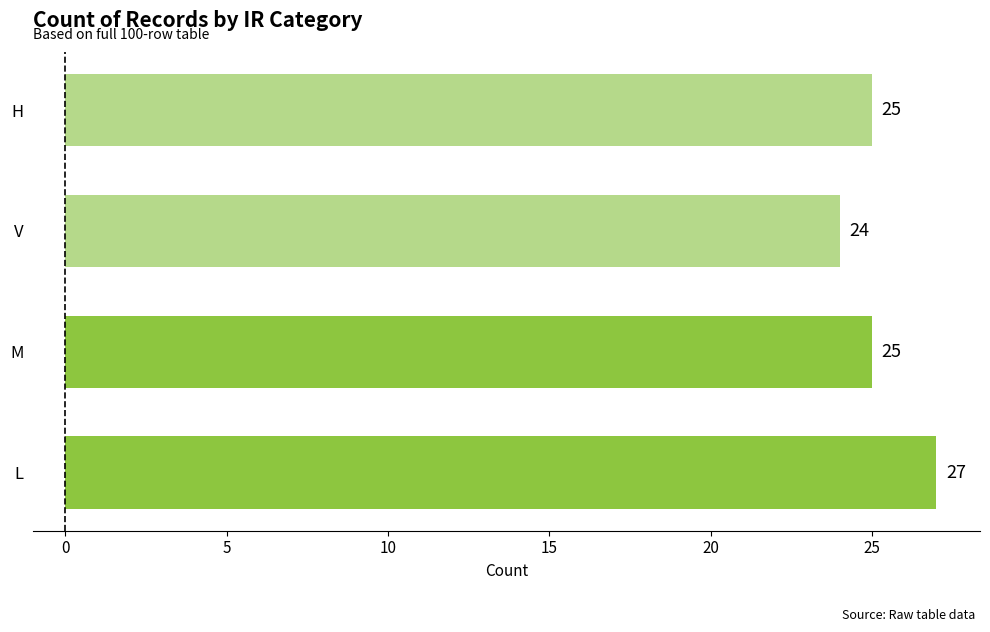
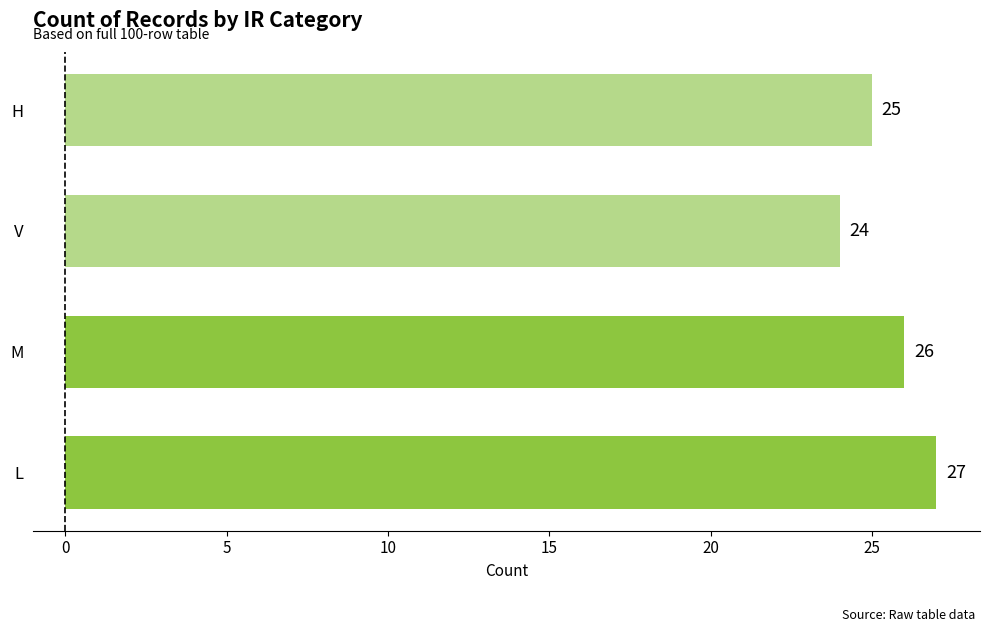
M: 25 -> 26
